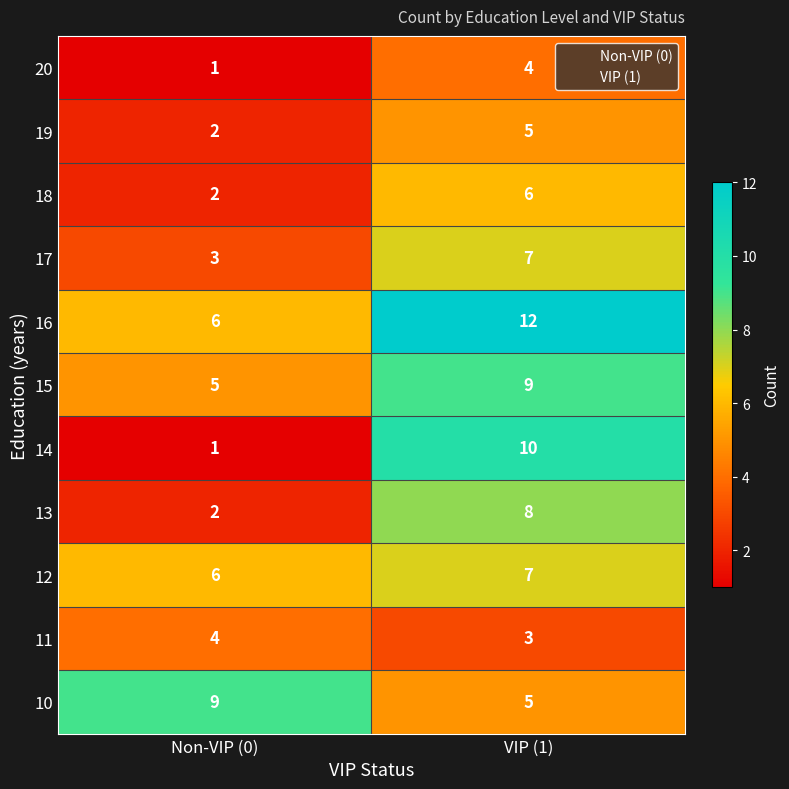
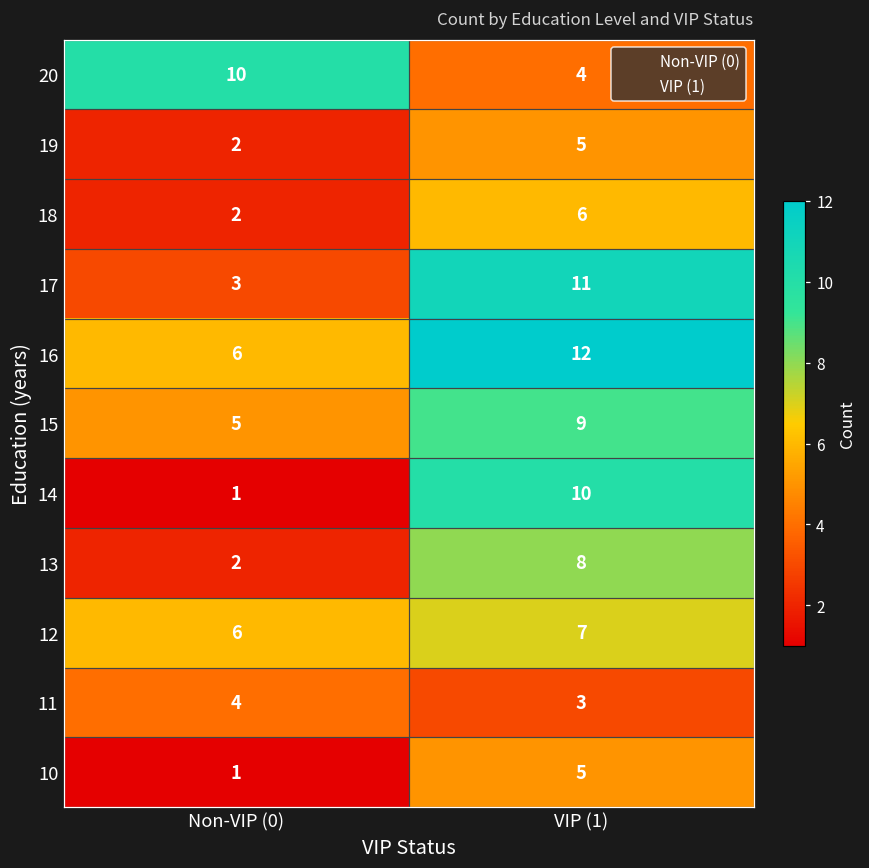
20, Non-VIP (0): 1 -> 10
17, VIP (1): 7 -> 11
10, Non-VIP (0): 9 -> 1
